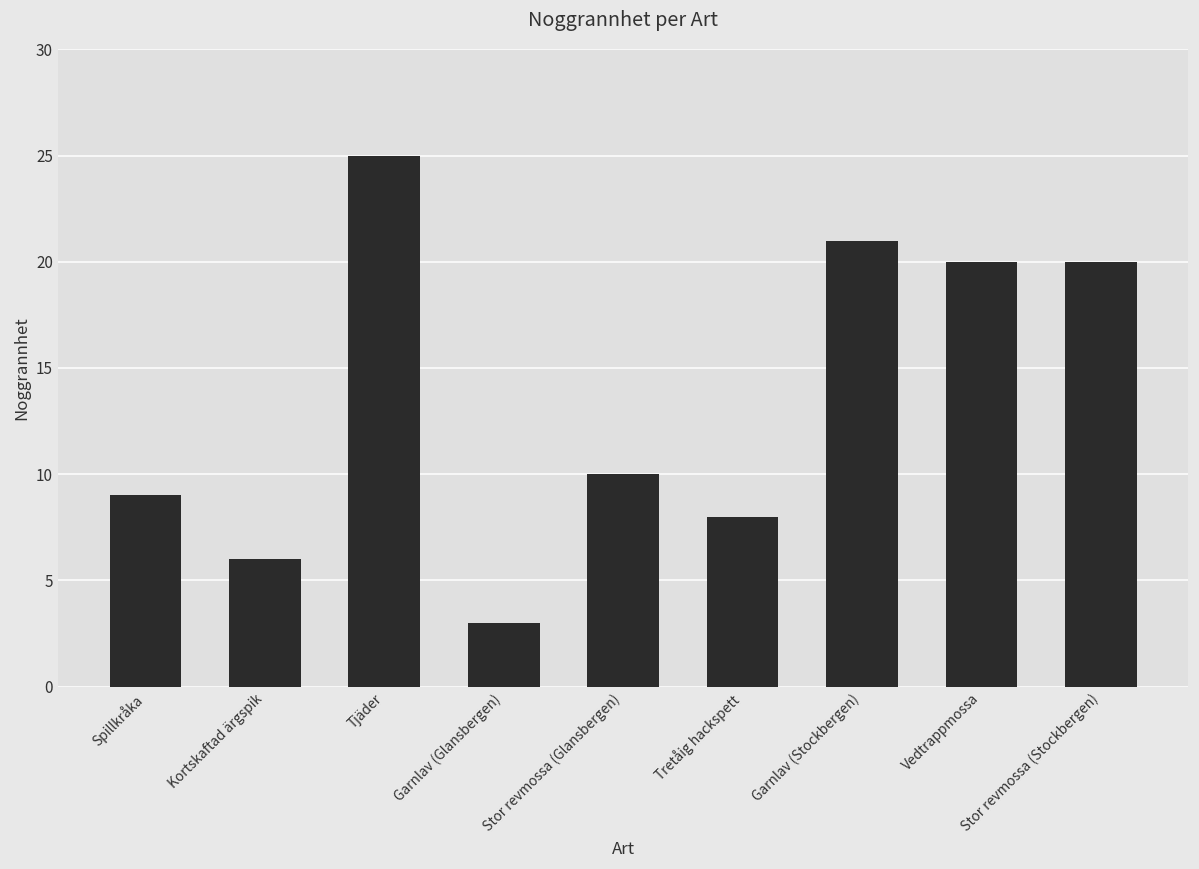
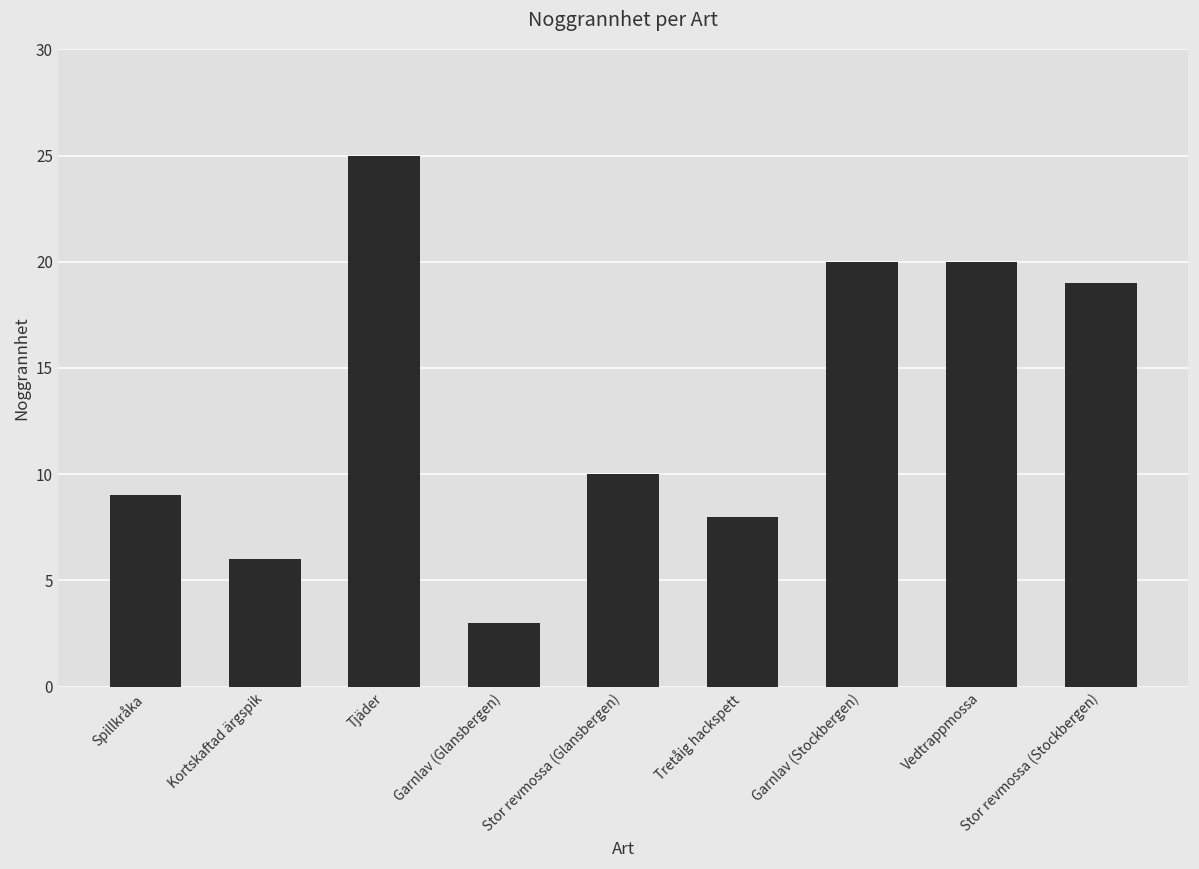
Garnlav (Stockbergen): 21 -> 20
Stor revmossa (Stockbergen): 20 -> 19
